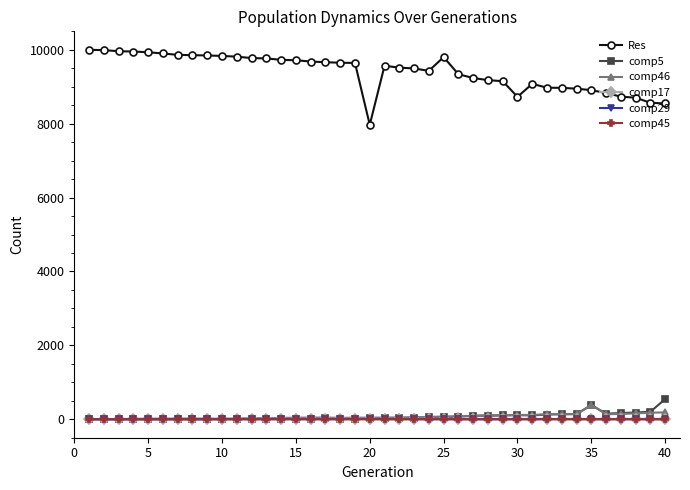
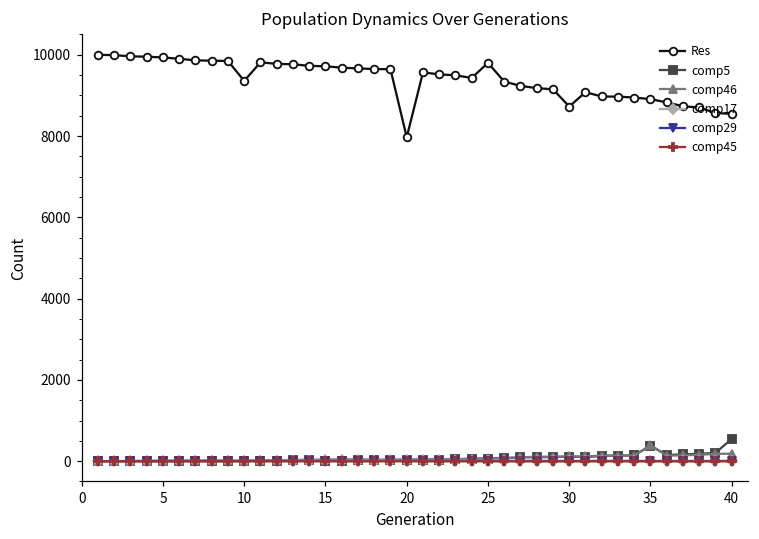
Res, 10: 9800 -> 9400
